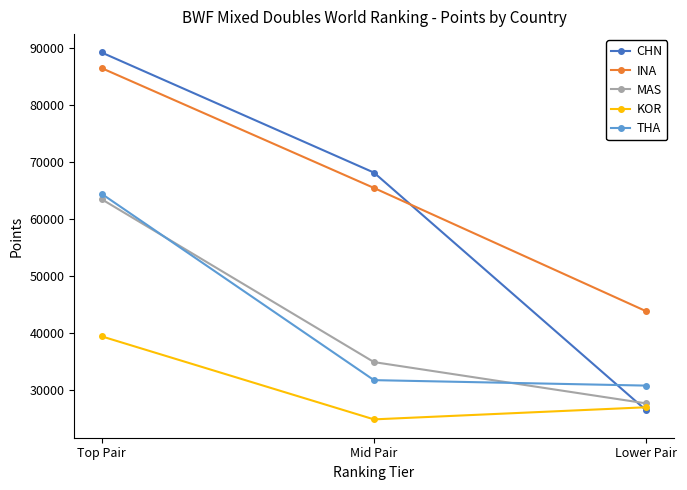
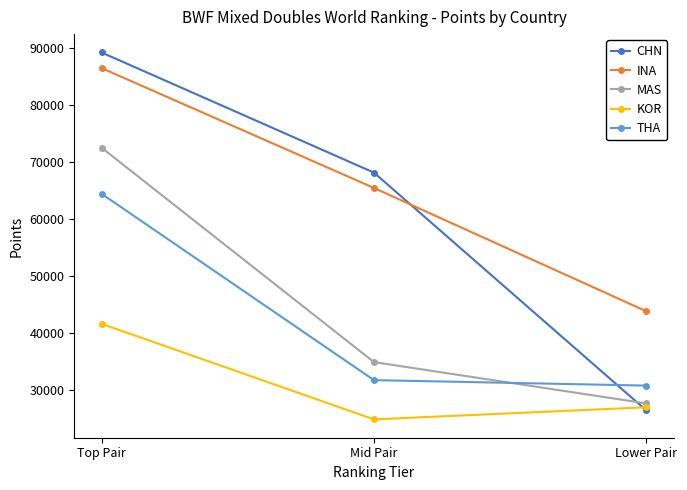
MAS, Top Pair: 64000 -> 73000
KOR, Top Pair: 39000 -> 42000
